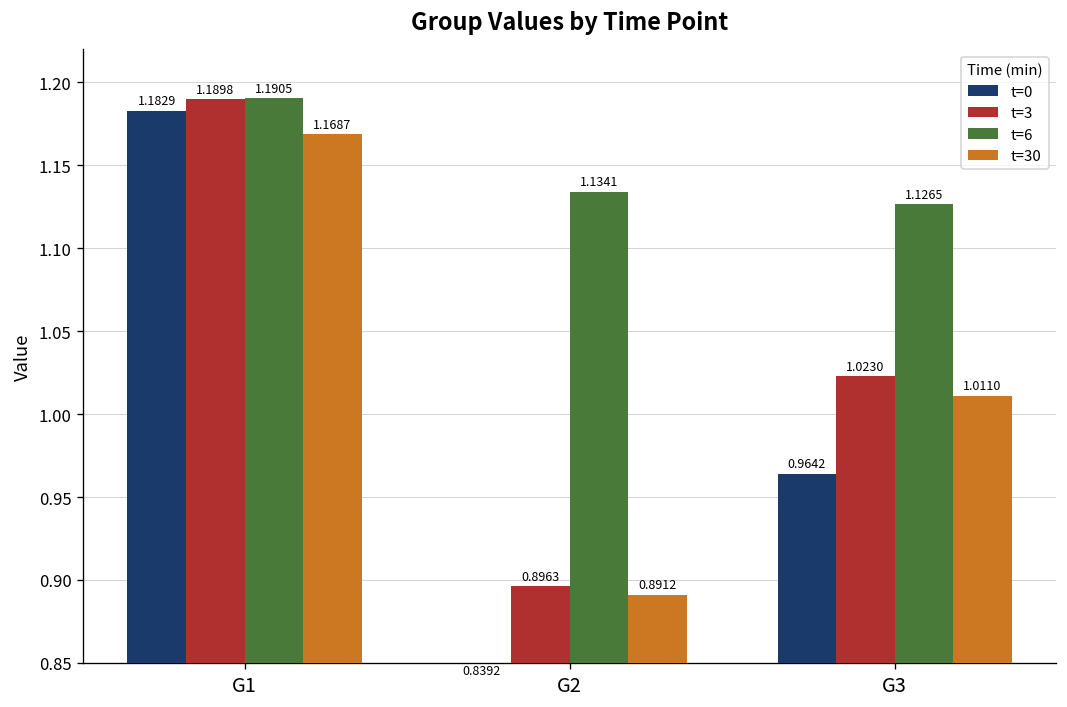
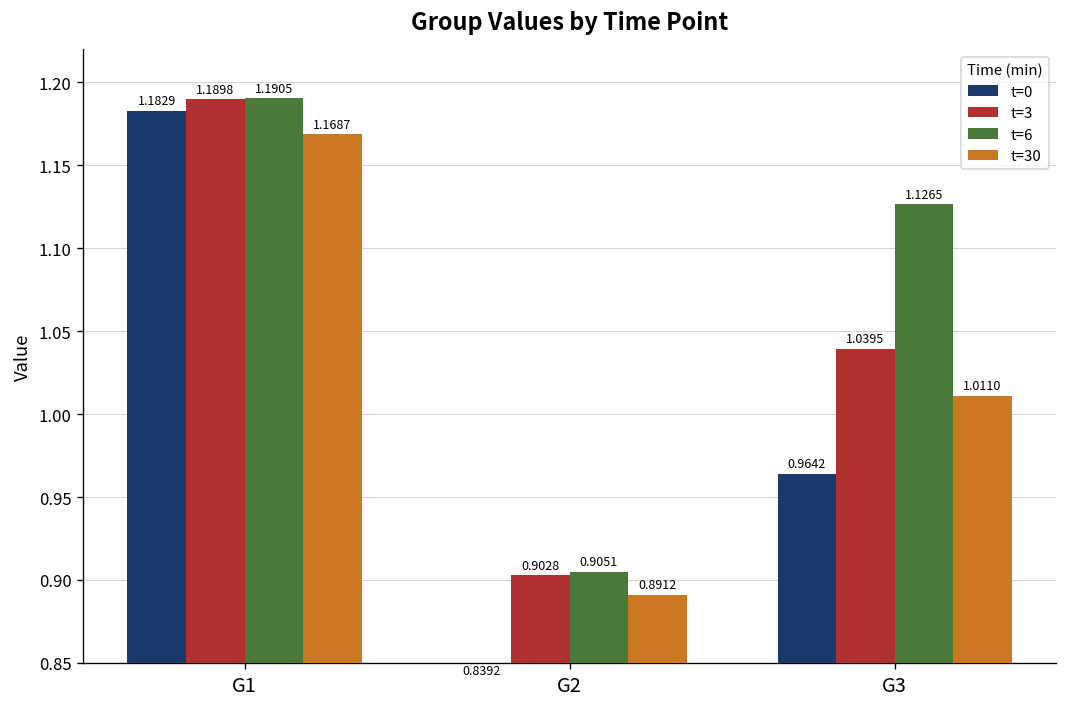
t=3, G2: 0.8963 -> 0.9028
t=6, G2: 1.1341 -> 0.9051
t=3, G3: 1.0230 -> 1.0395
